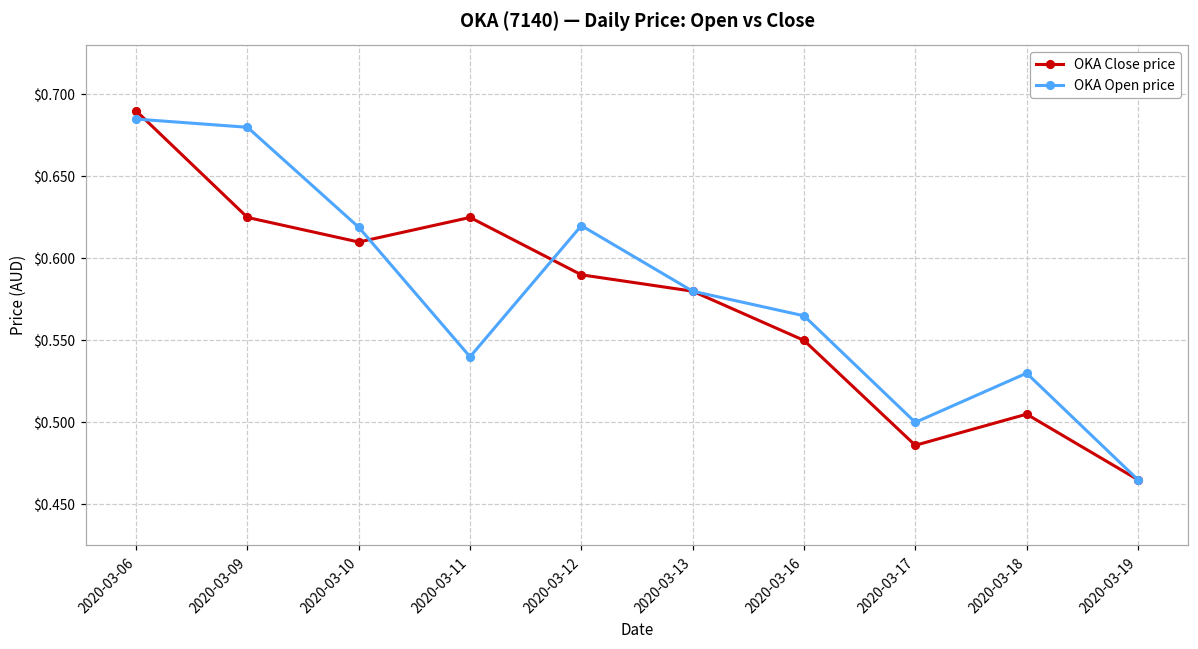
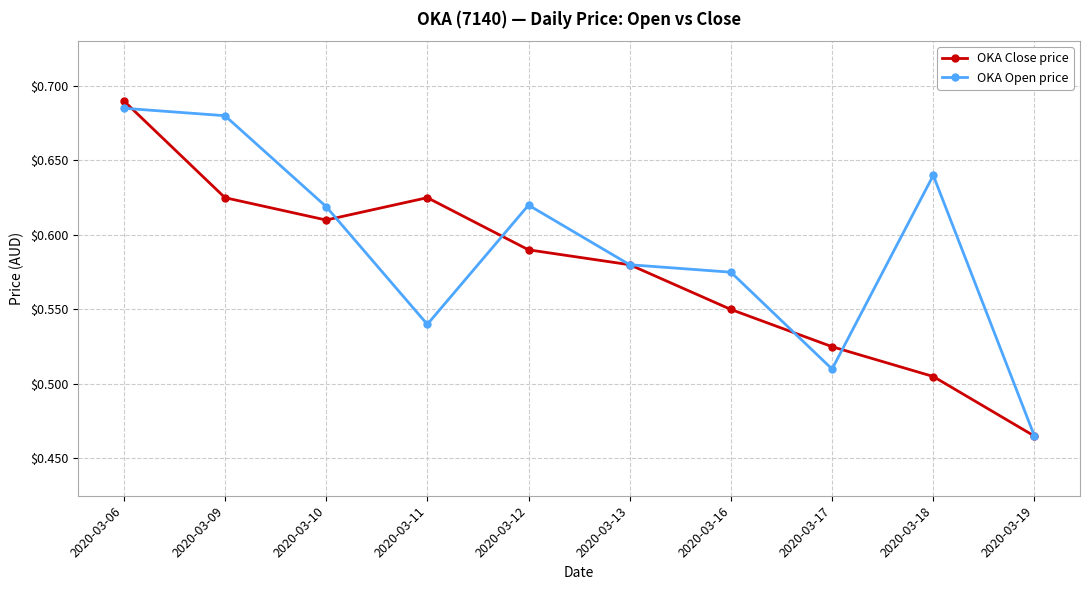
OKA Open price, 2020-03-16: $0.565 -> $0.575
OKA Close price, 2020-03-17: $0.486 -> $0.525
OKA Open price, 2020-03-17: $0.50 -> $0.51
OKA Open price, 2020-03-18: $0.53 -> $0.64
